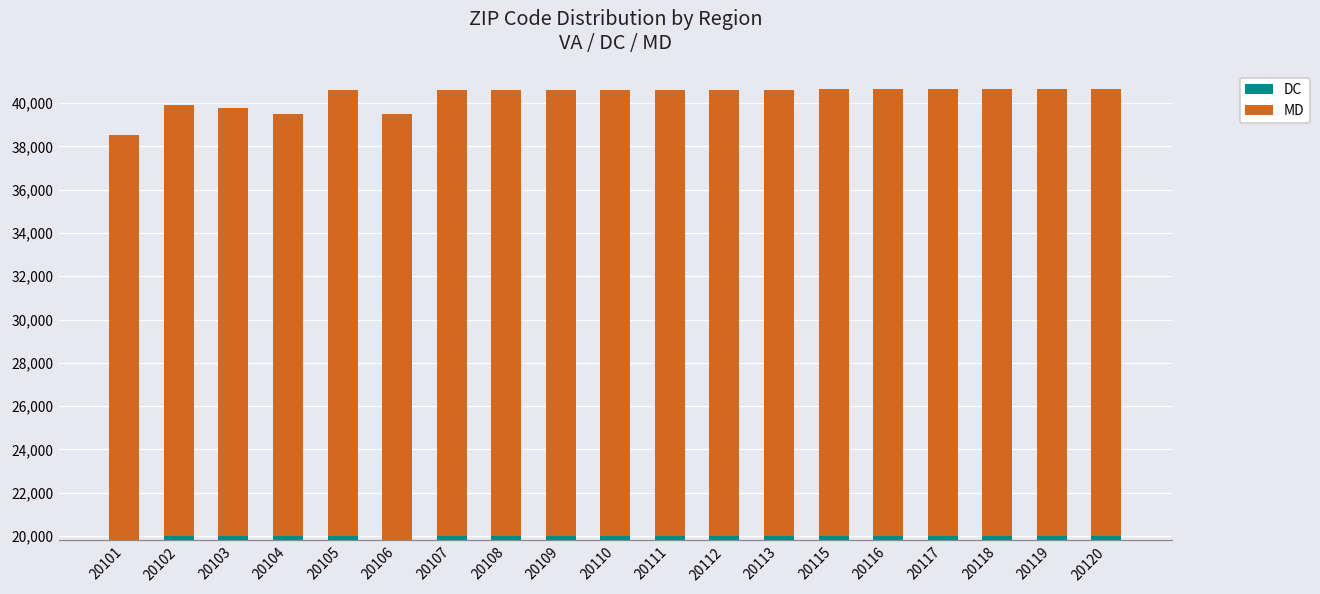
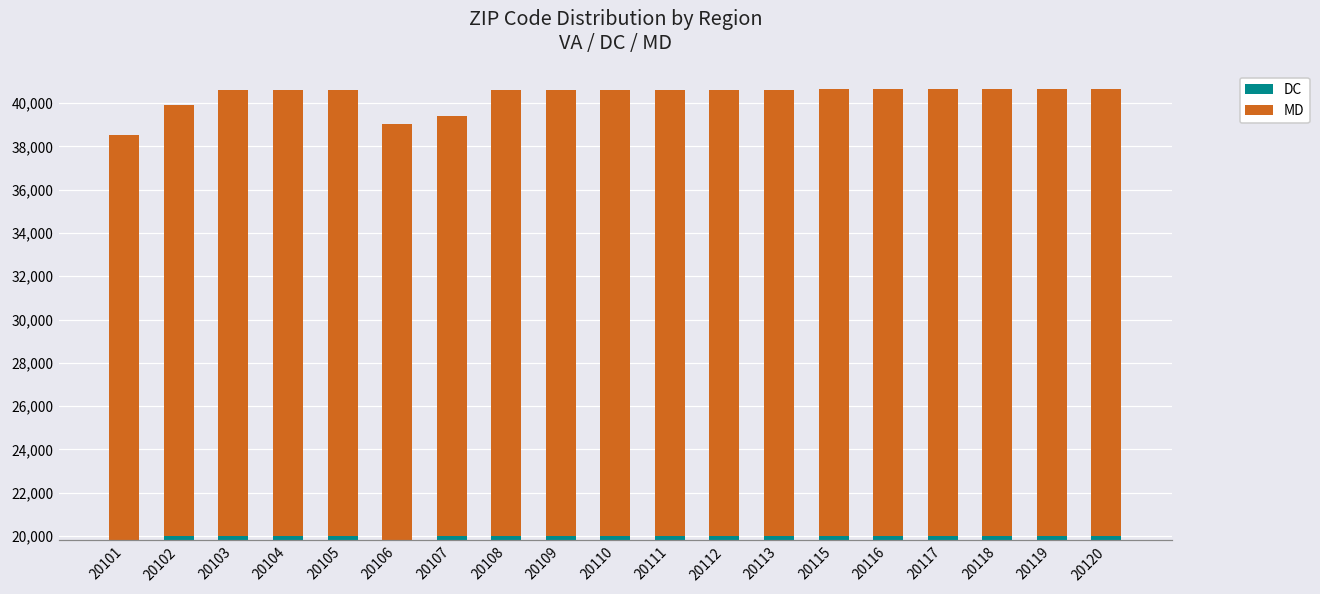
MD, 20103: 19,800 -> 20,600
MD, 20104: 19,500 -> 20,600
MD, 20106: 20,600 -> 20,200
MD, 20107: 20,600 -> 19,400
